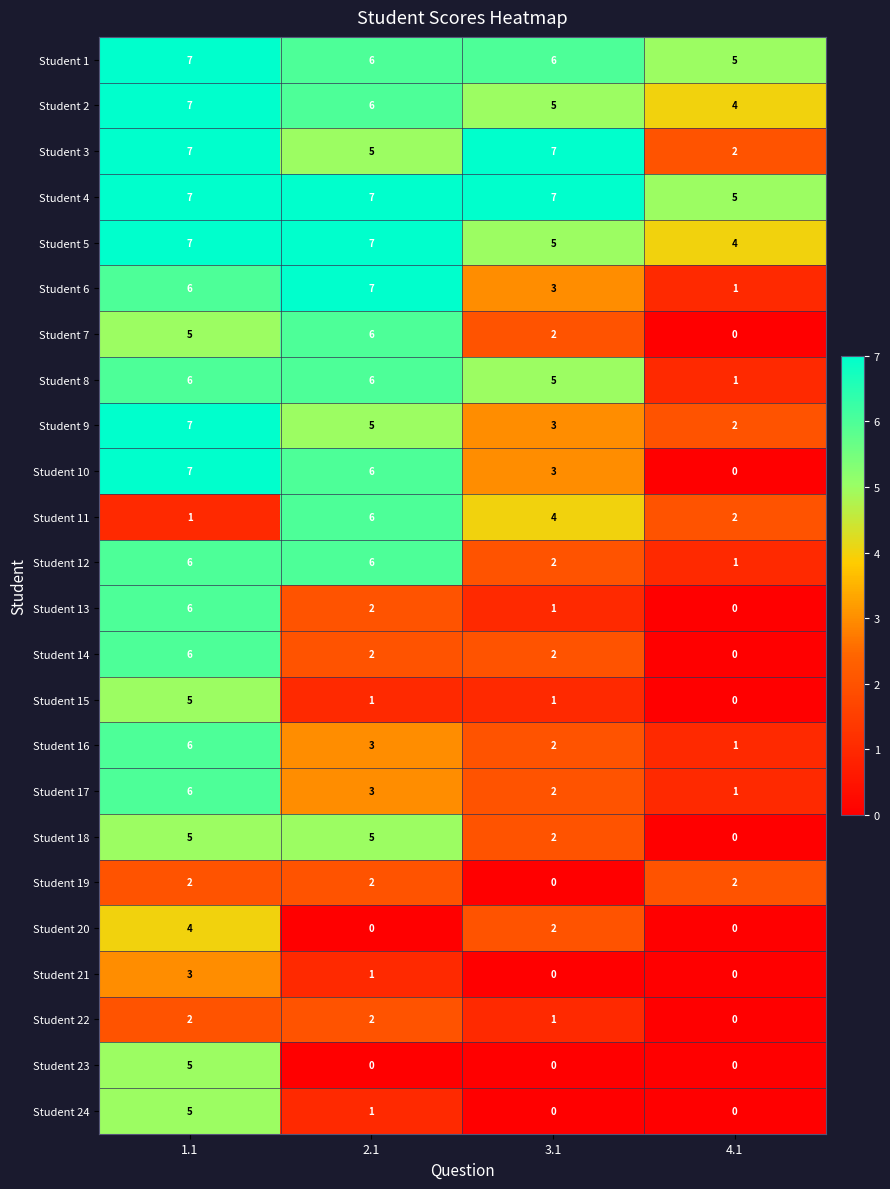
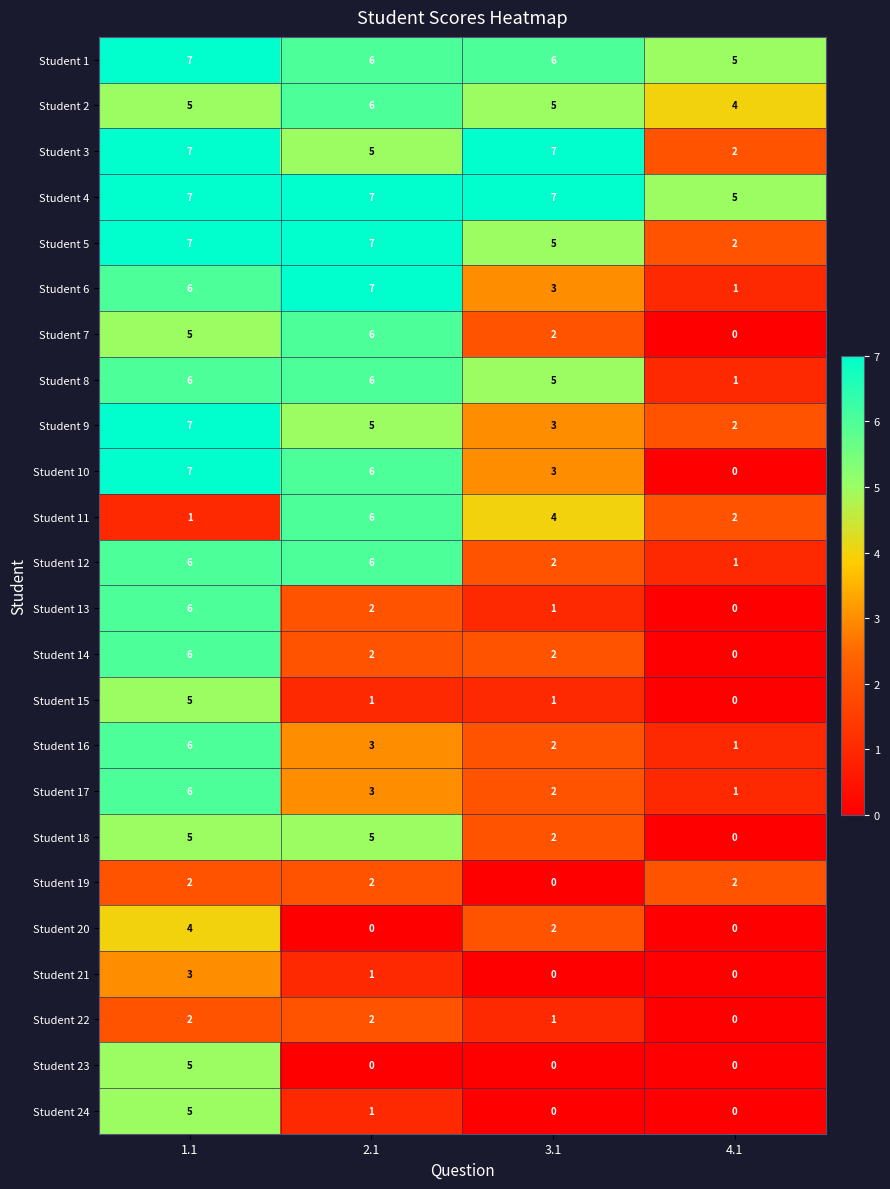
Student 2, 1.1: 7 -> 5
Student 5, 4.1: 4 -> 2
